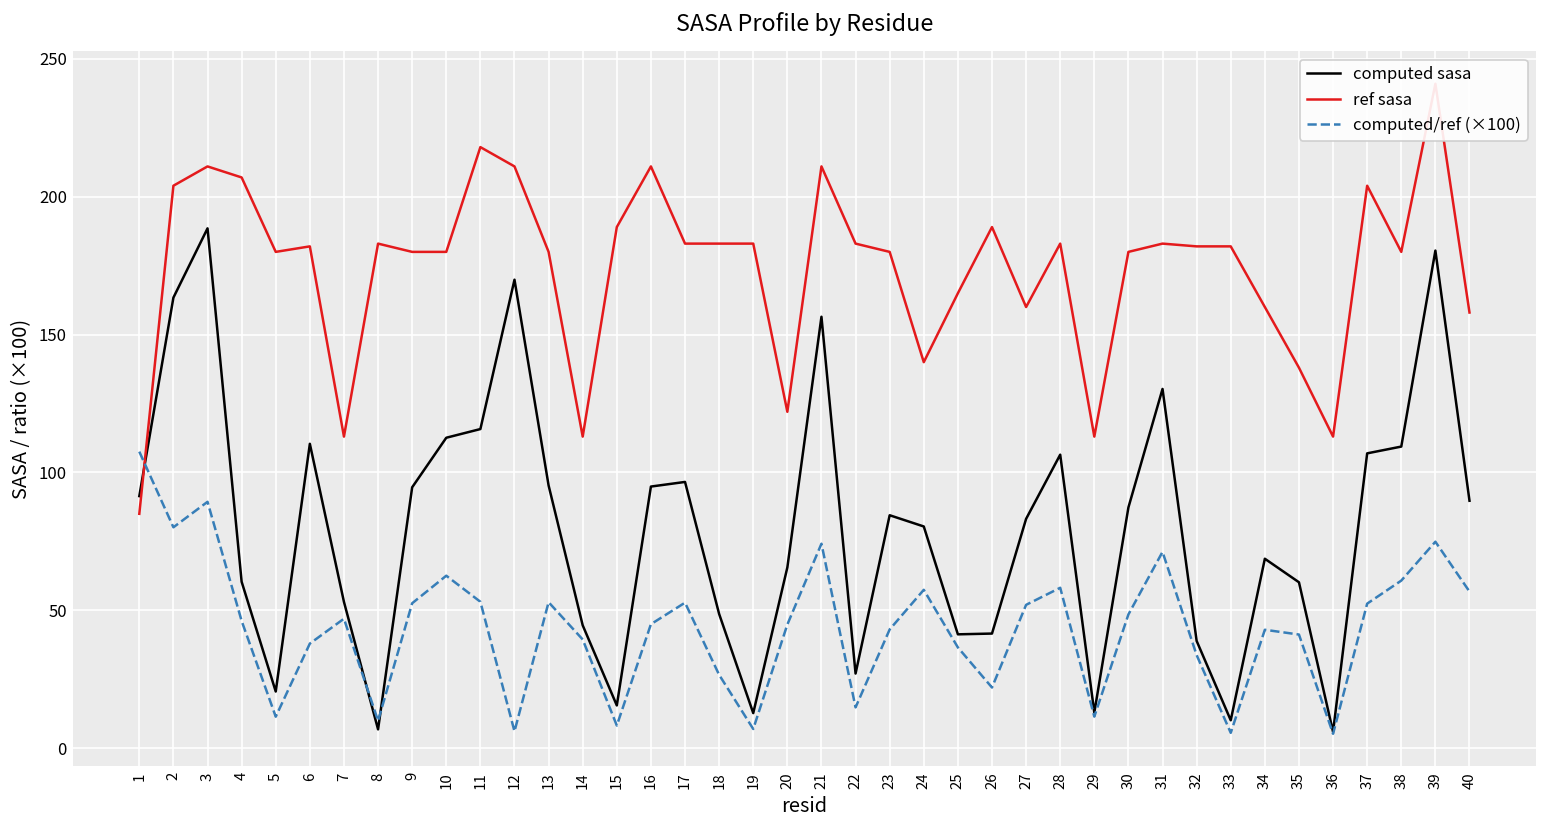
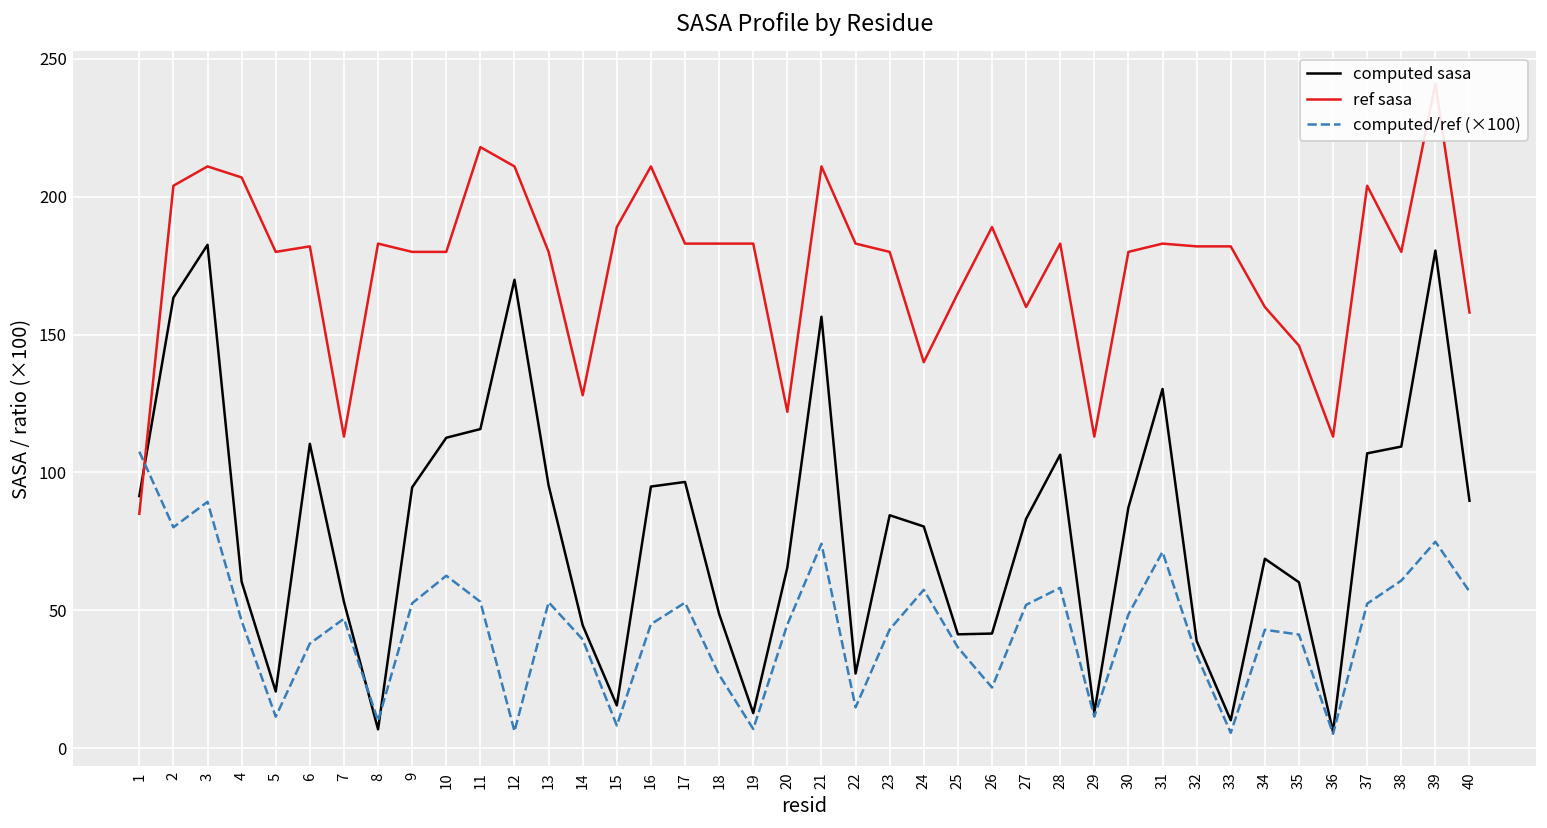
computed sasa, 3: 189 -> 183
ref sasa, 14: 113 -> 128
ref sasa, 35: 138 -> 146
